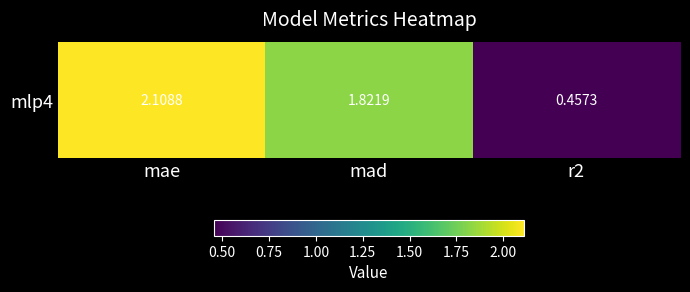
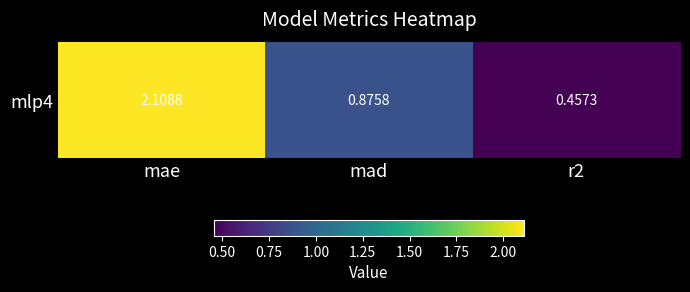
mlp4, mad: 1.8219 -> 0.8758
